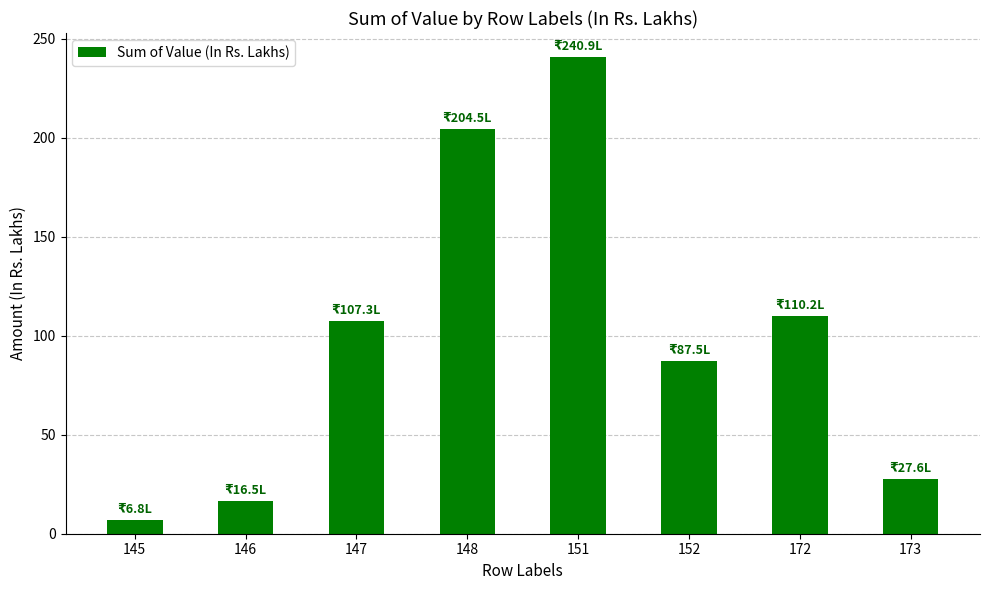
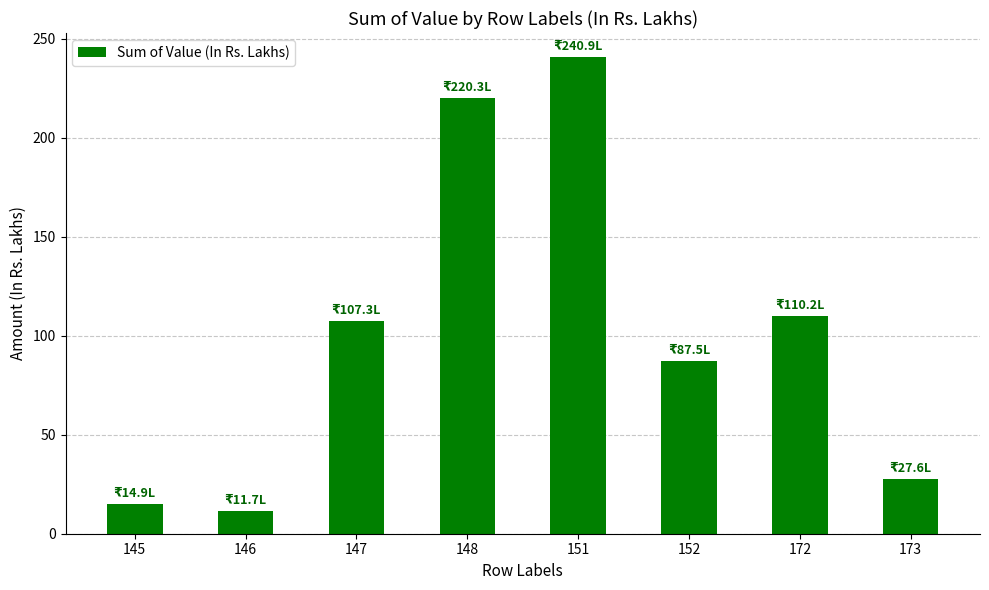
145: 6.8L -> 14.9L
146: 16.5L -> 11.7L
148: 204.5L -> 220.3L
